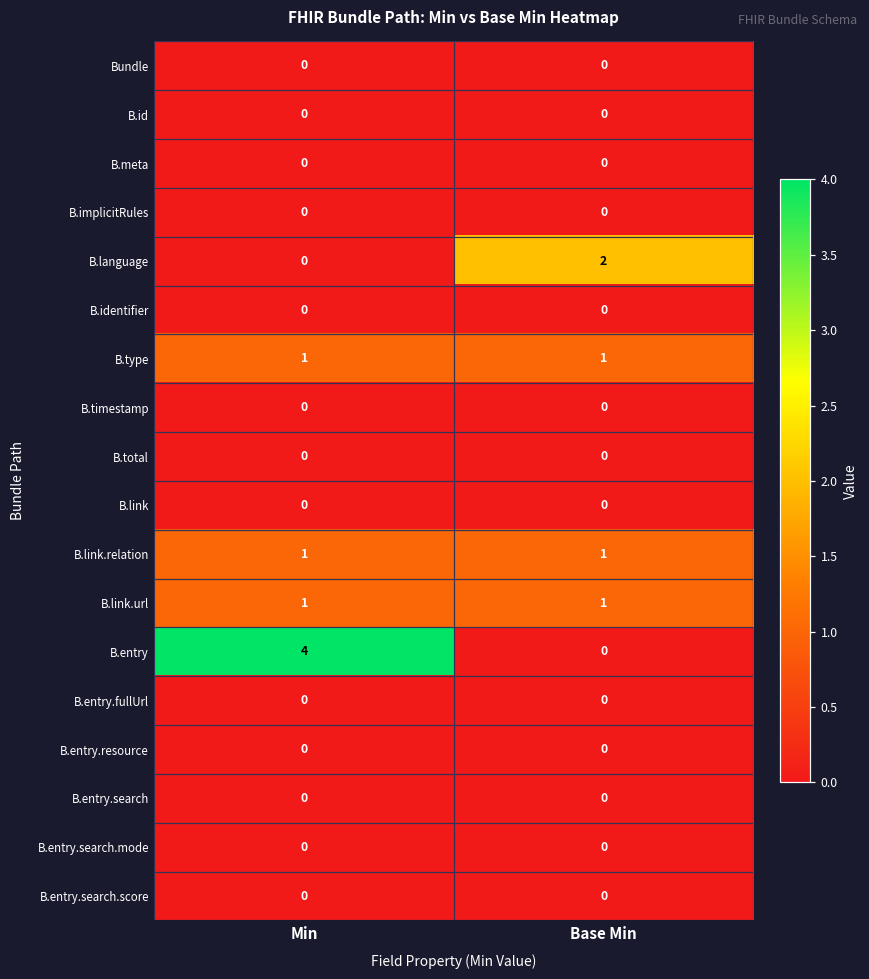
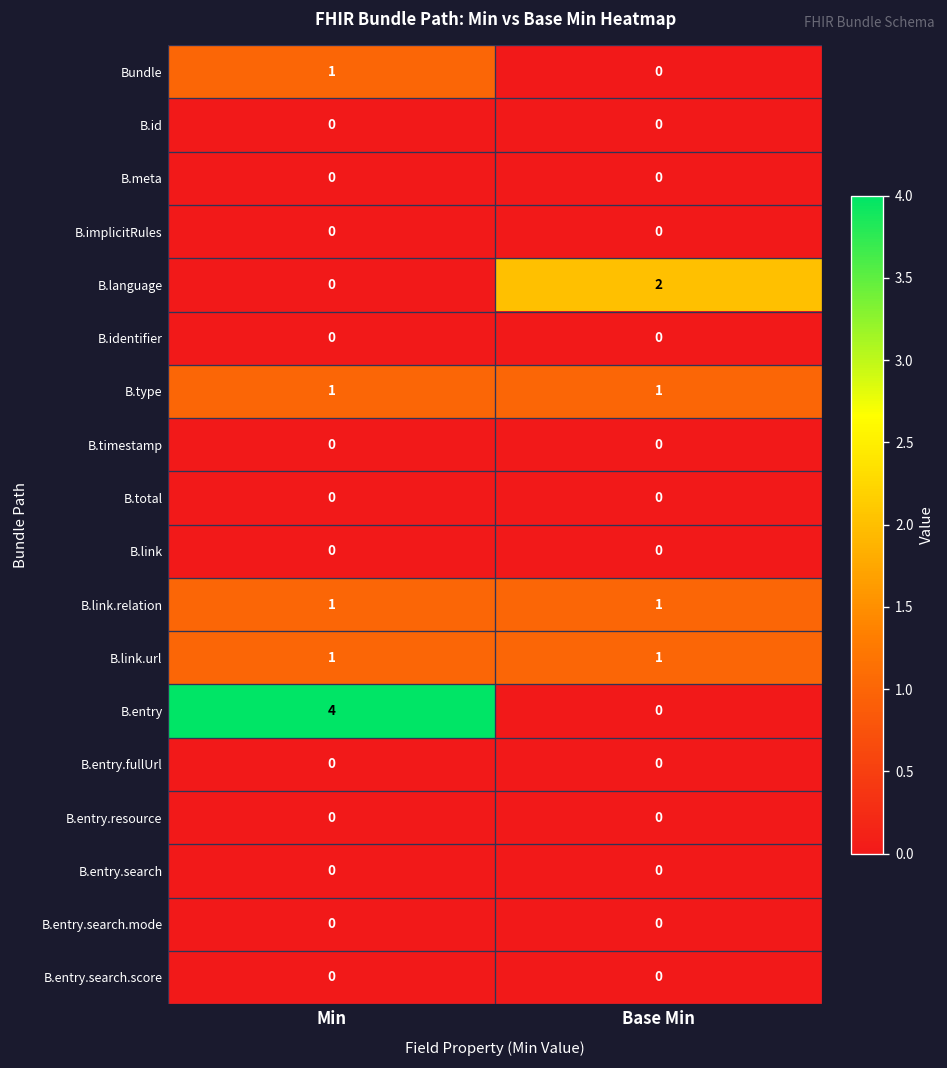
Bundle, Min: 0 -> 1
